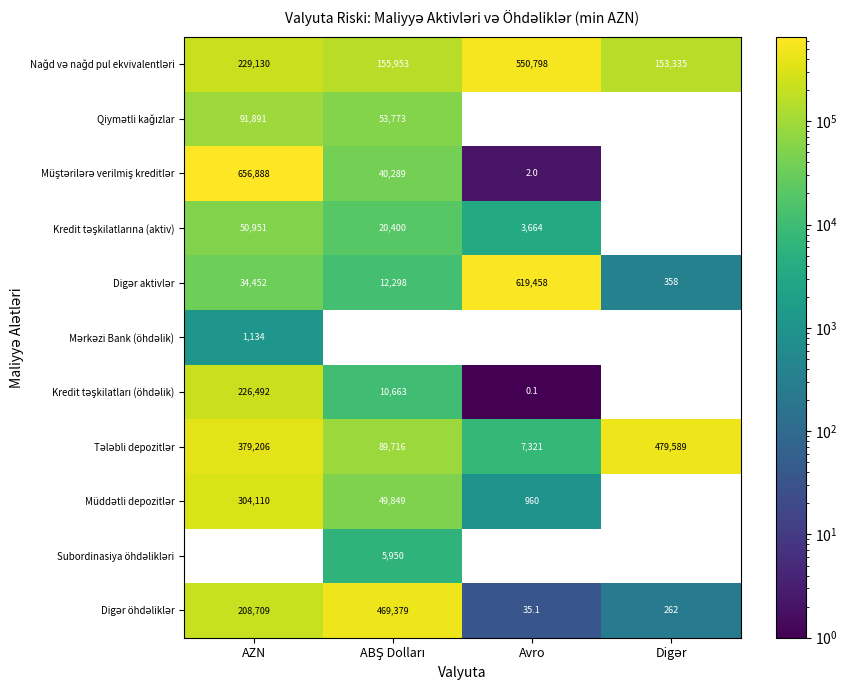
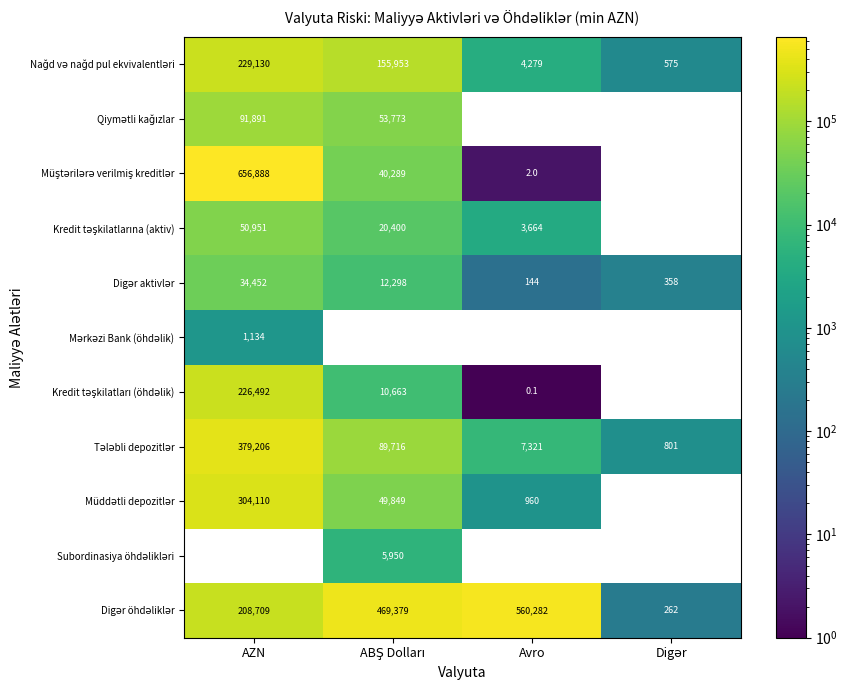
Nağd və nağd pul ekvivalentləri, Avro: 550,798 -> 4,279
Nağd və nağd pul ekvivalentləri, Digər: 153,335 -> 575
Digər aktivlər, Avro: 619,458 -> 144
Tələbli depozitlər, Digər: 479,589 -> 801
Digər öhdəliklər, Avro: 35.1 -> 560,282
